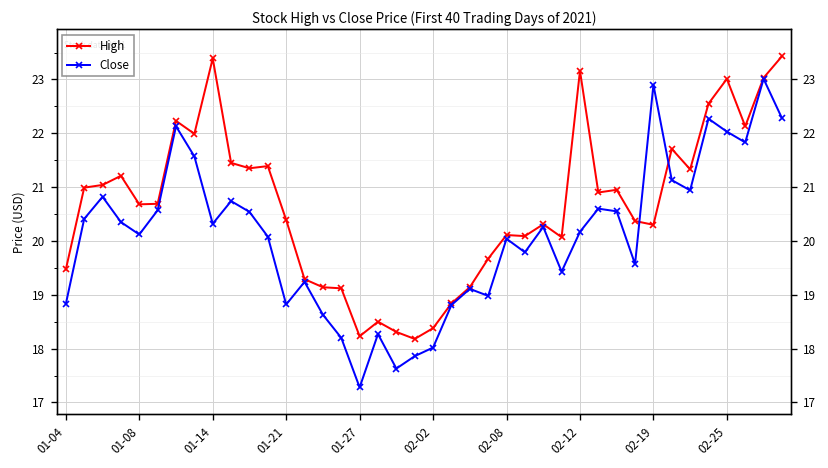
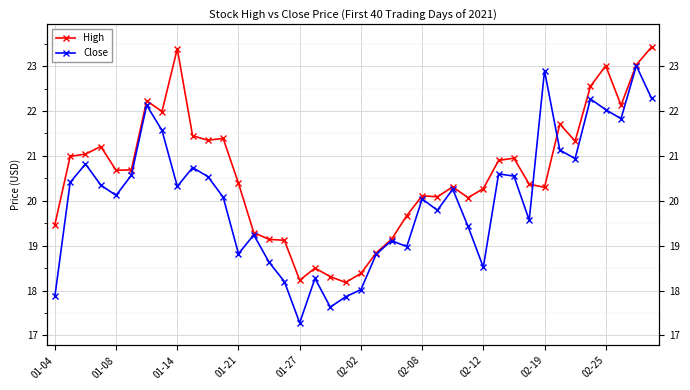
Close, 01-04: 18.8 -> 17.9
High, 02-12: 23.2 -> 20.3
Close, 02-12: 20.2 -> 18.5
